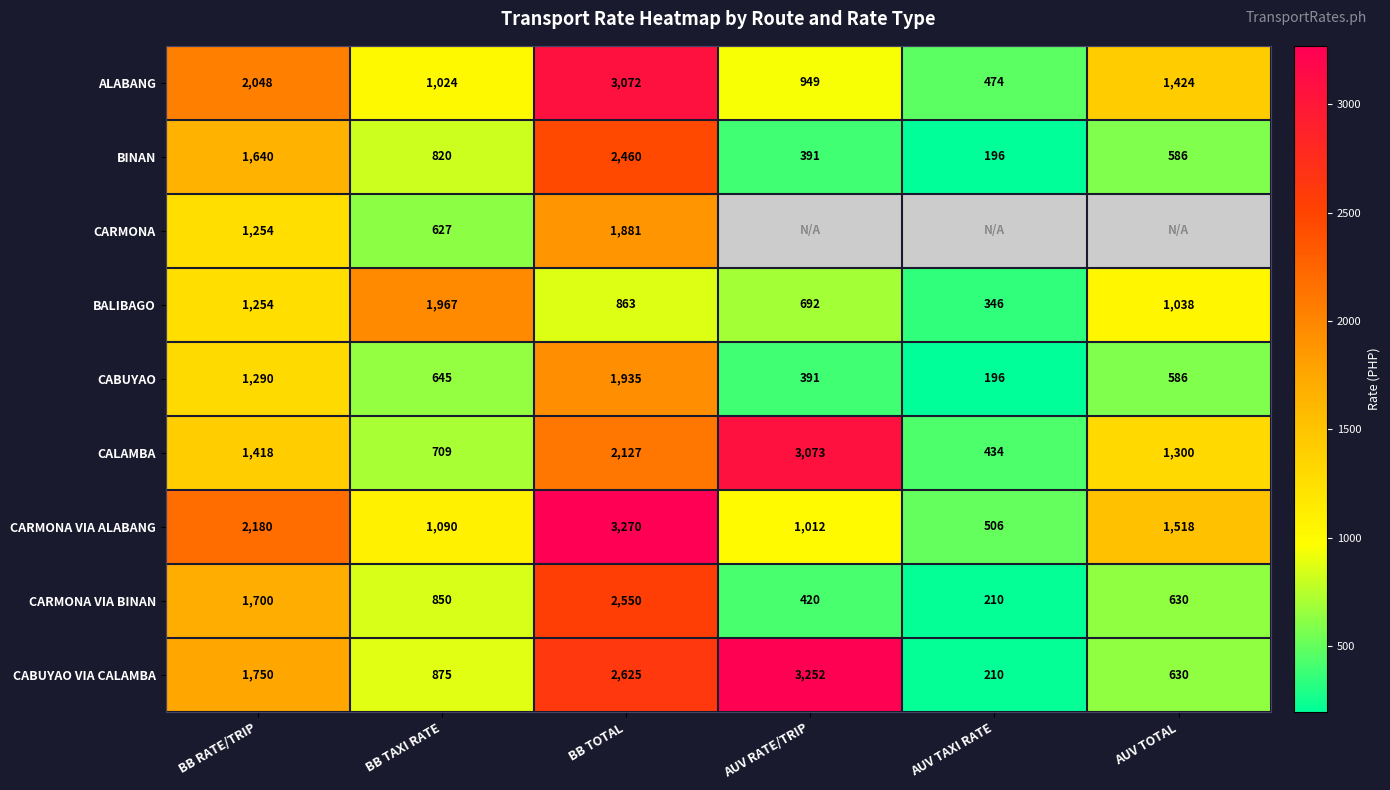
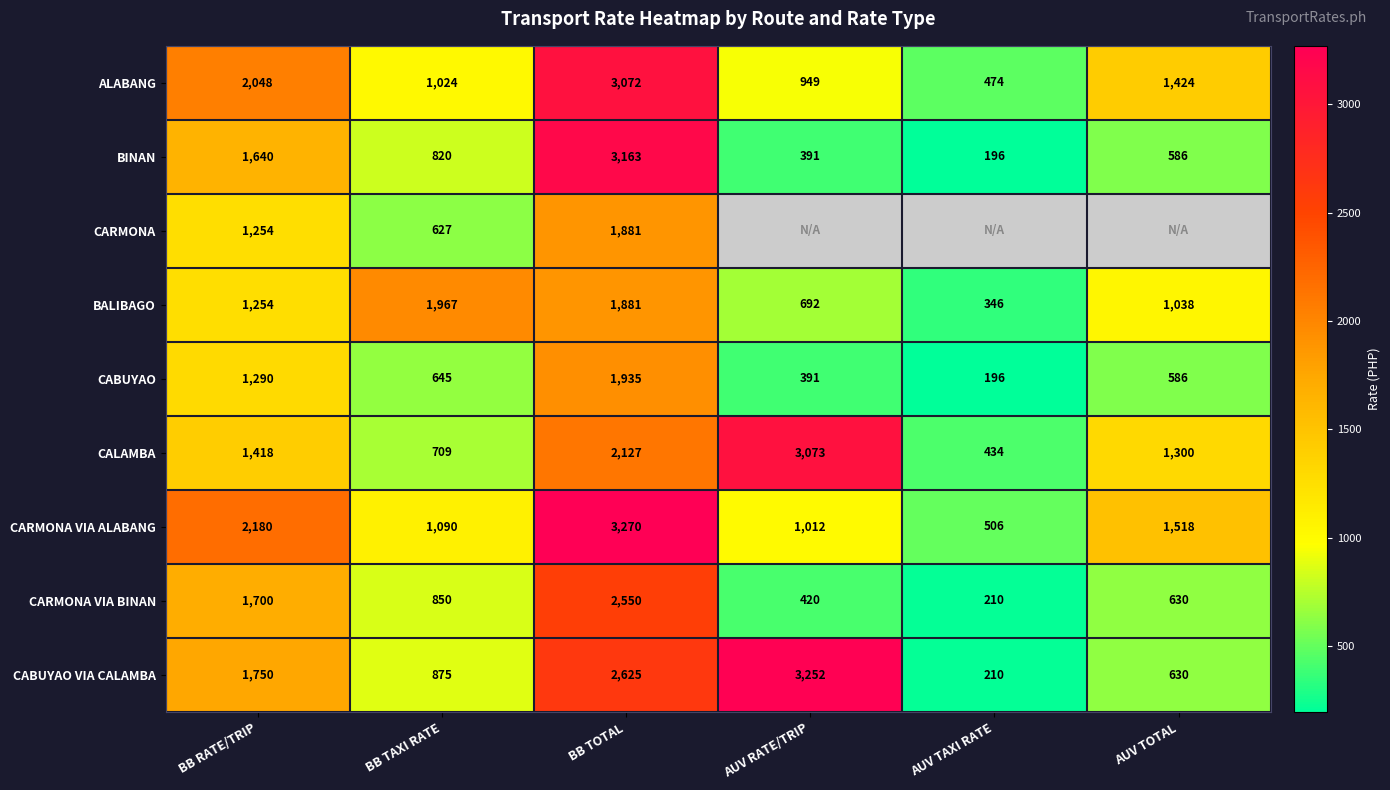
BINAN, BB TOTAL: 2,460 -> 3,163
BALIBAGO, BB TOTAL: 863 -> 1,881
